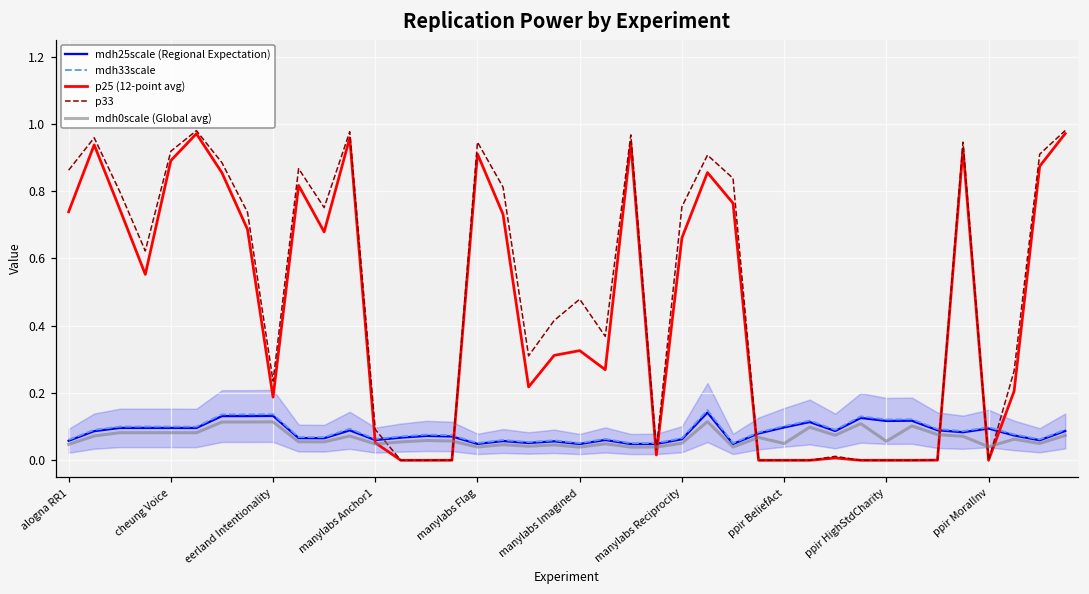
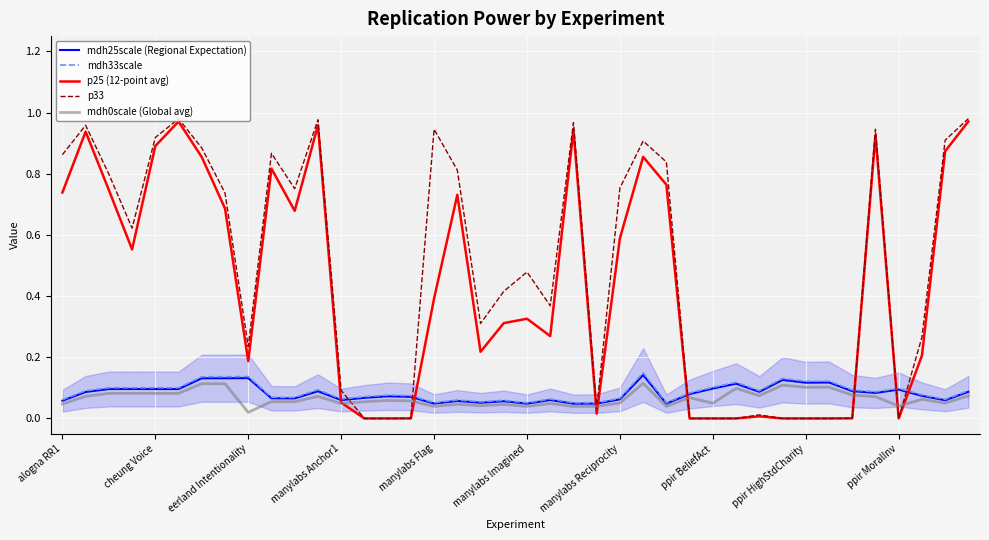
mdh0scale (Global avg), eerland Intentionality: 0.11 -> 0.02
p25 (12-point avg), manylabs Flag: 0.91 -> 0.39
p25 (12-point avg), manylabs Reciprocity: 0.66 -> 0.59
mdh0scale (Global avg), ppir HighStdCharity: 0.06 -> 0.10
